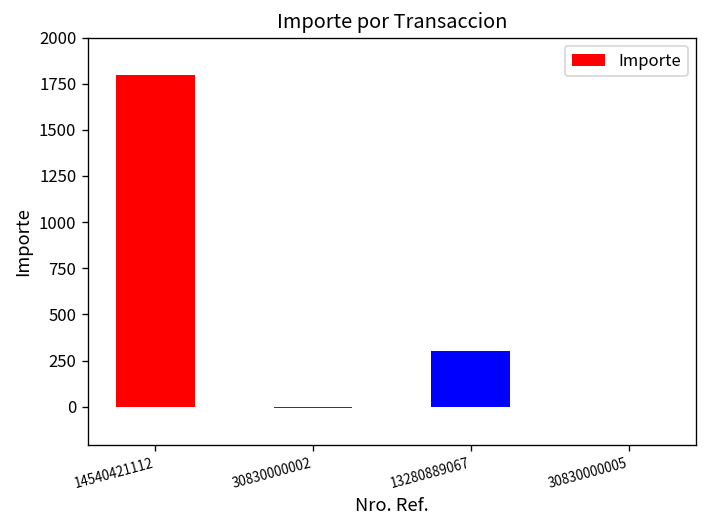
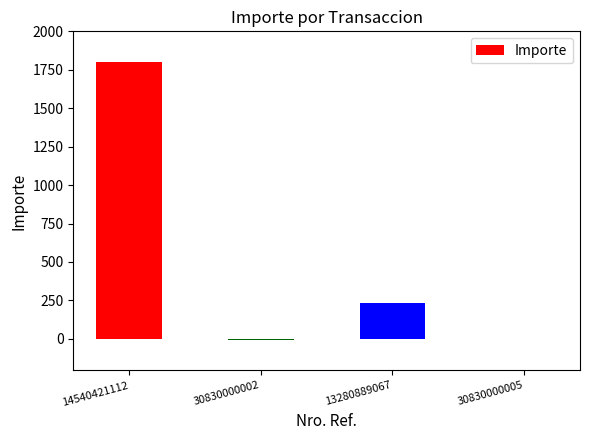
13280889067: 300 -> 240
